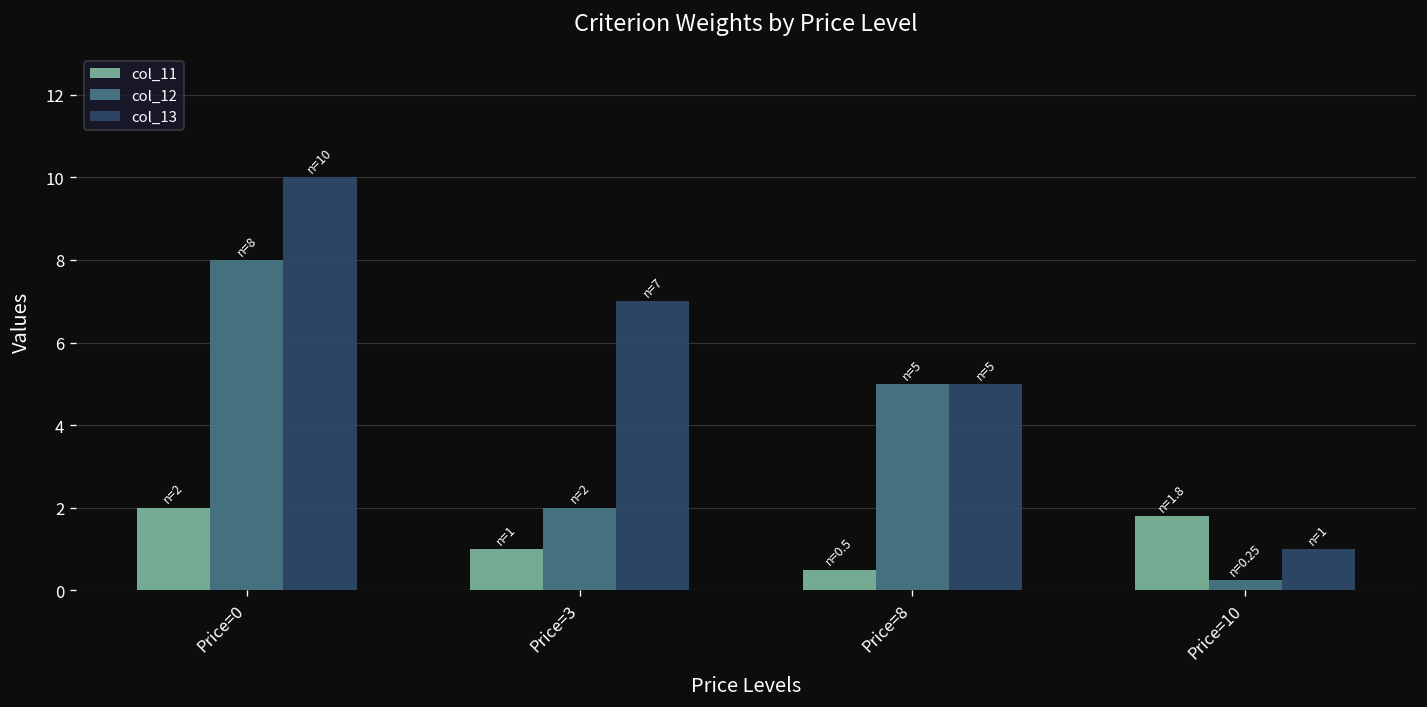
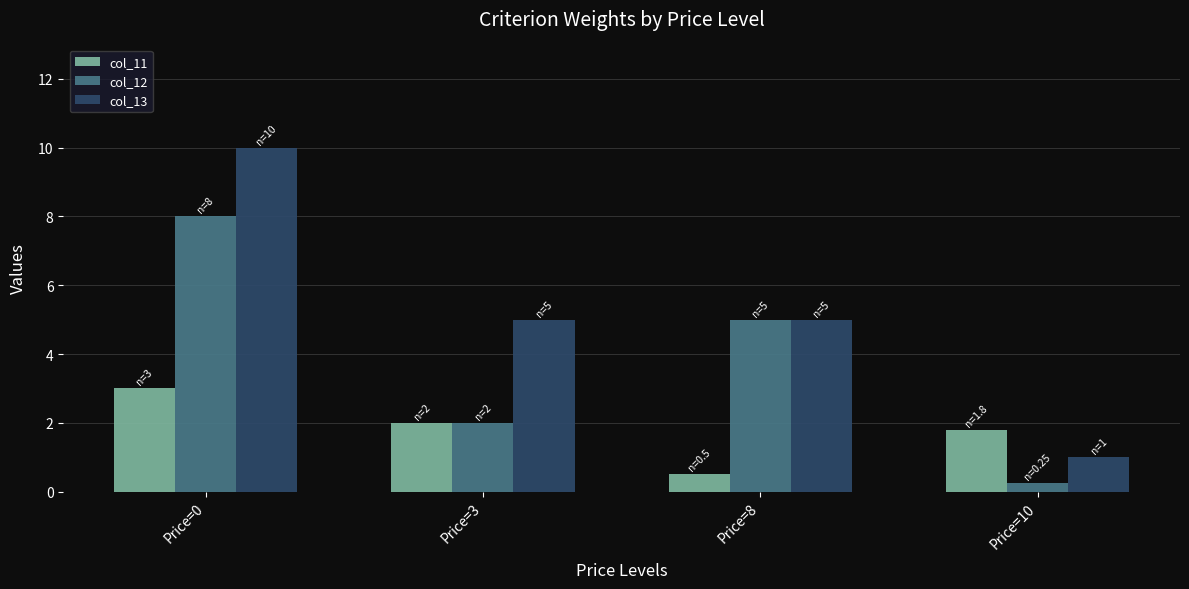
col_11, Price=0: 2 -> 3
col_11, Price=3: 1 -> 2
col_13, Price=3: 7 -> 5
